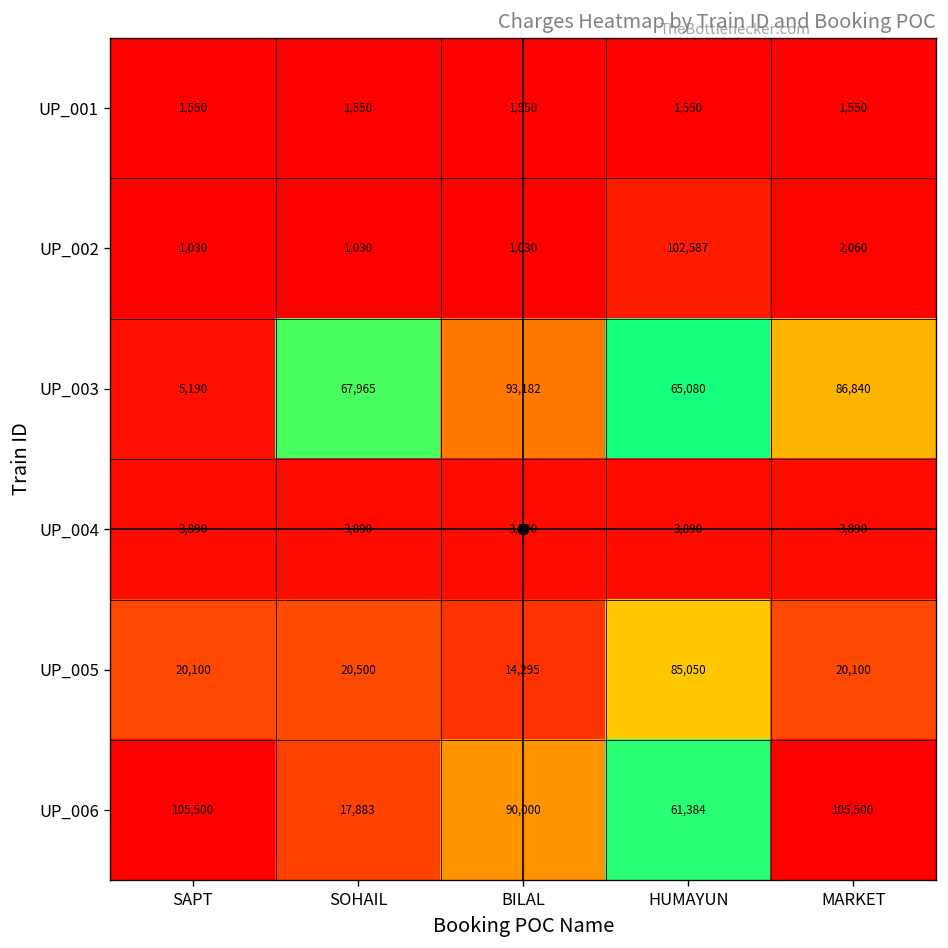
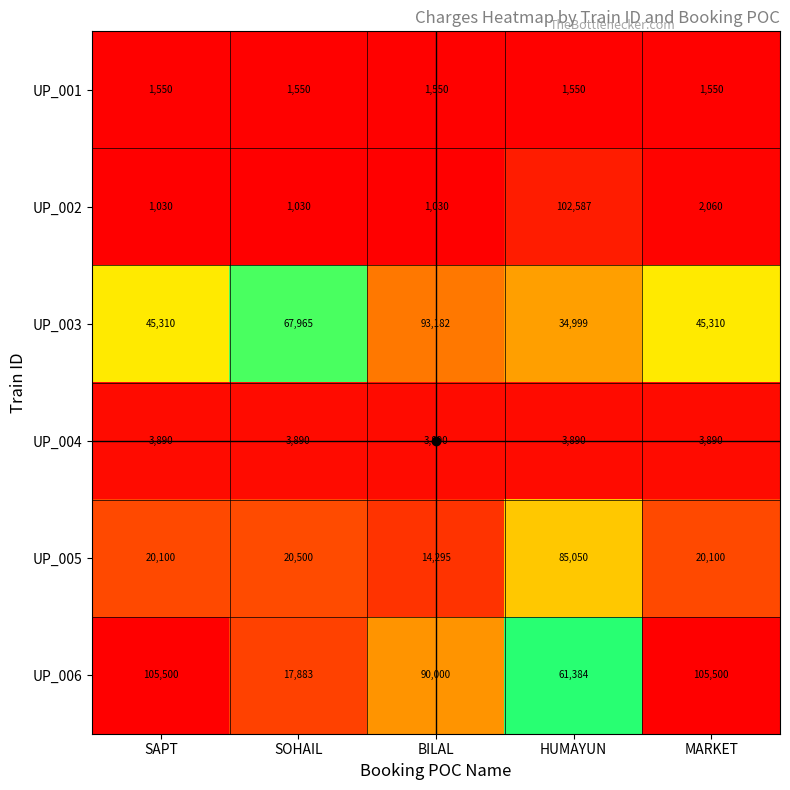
UP_003, SAPT: 5,190 -> 45,310
UP_003, HUMAYUN: 65,080 -> 34,999
UP_003, MARKET: 86,840 -> 45,310
